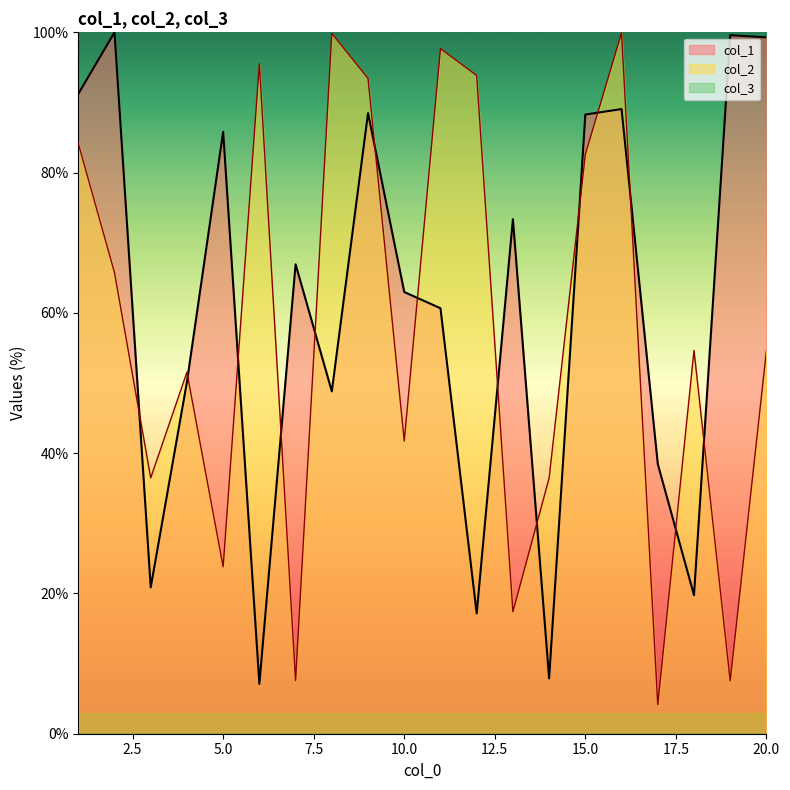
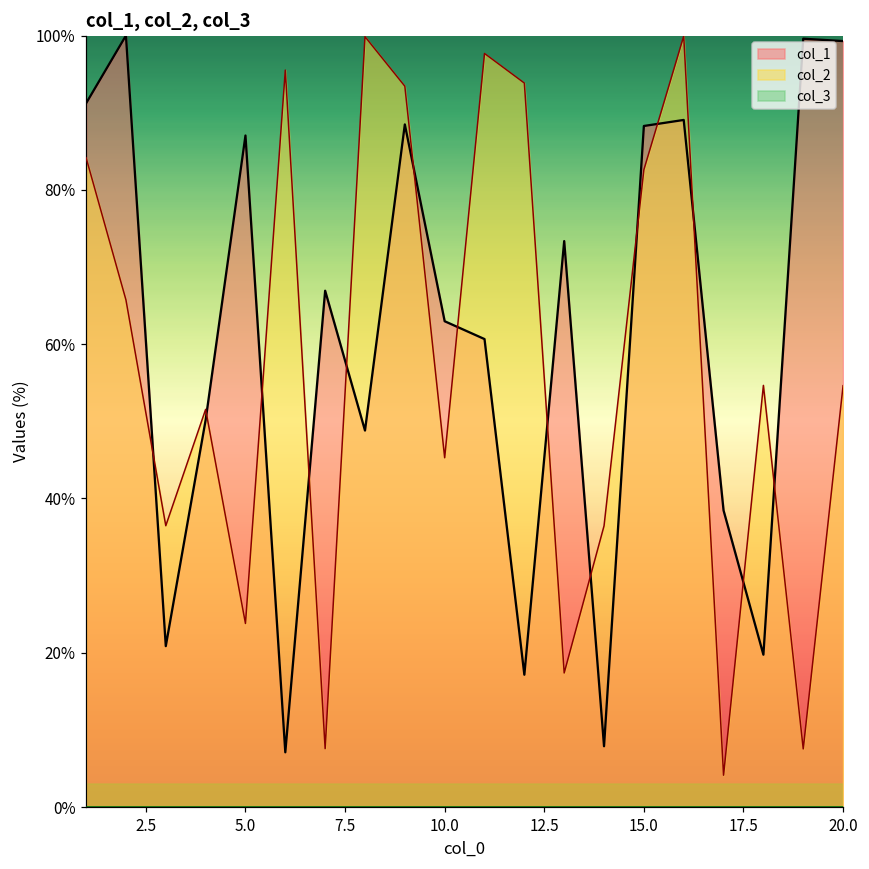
col_1, 5.0: 86% -> 87%
col_2, 10.0: 42% -> 45%
